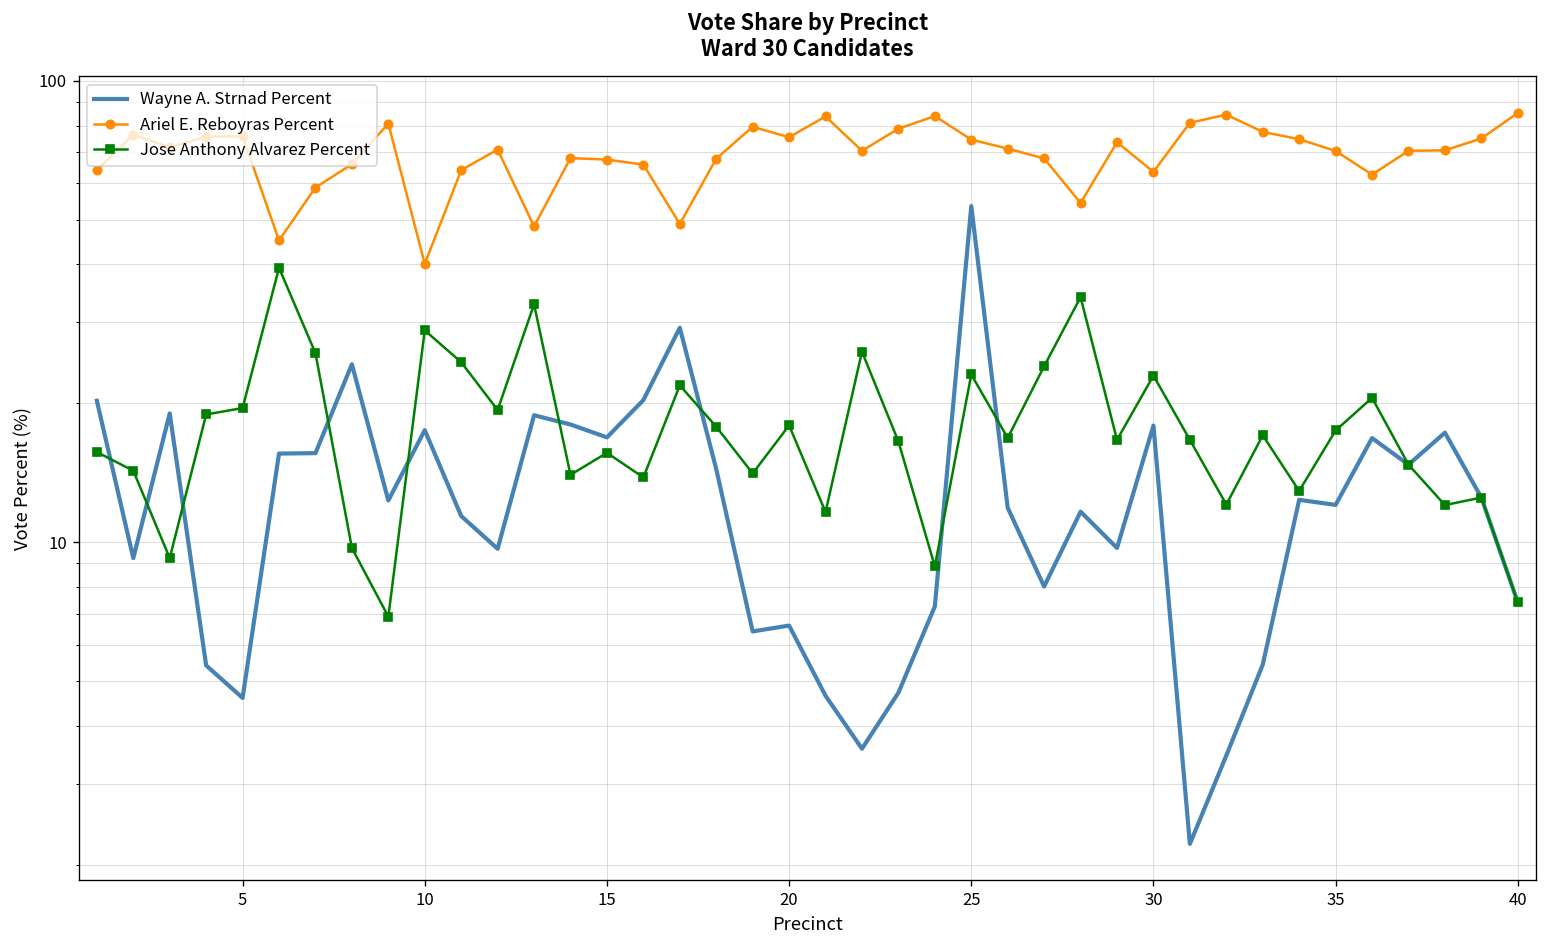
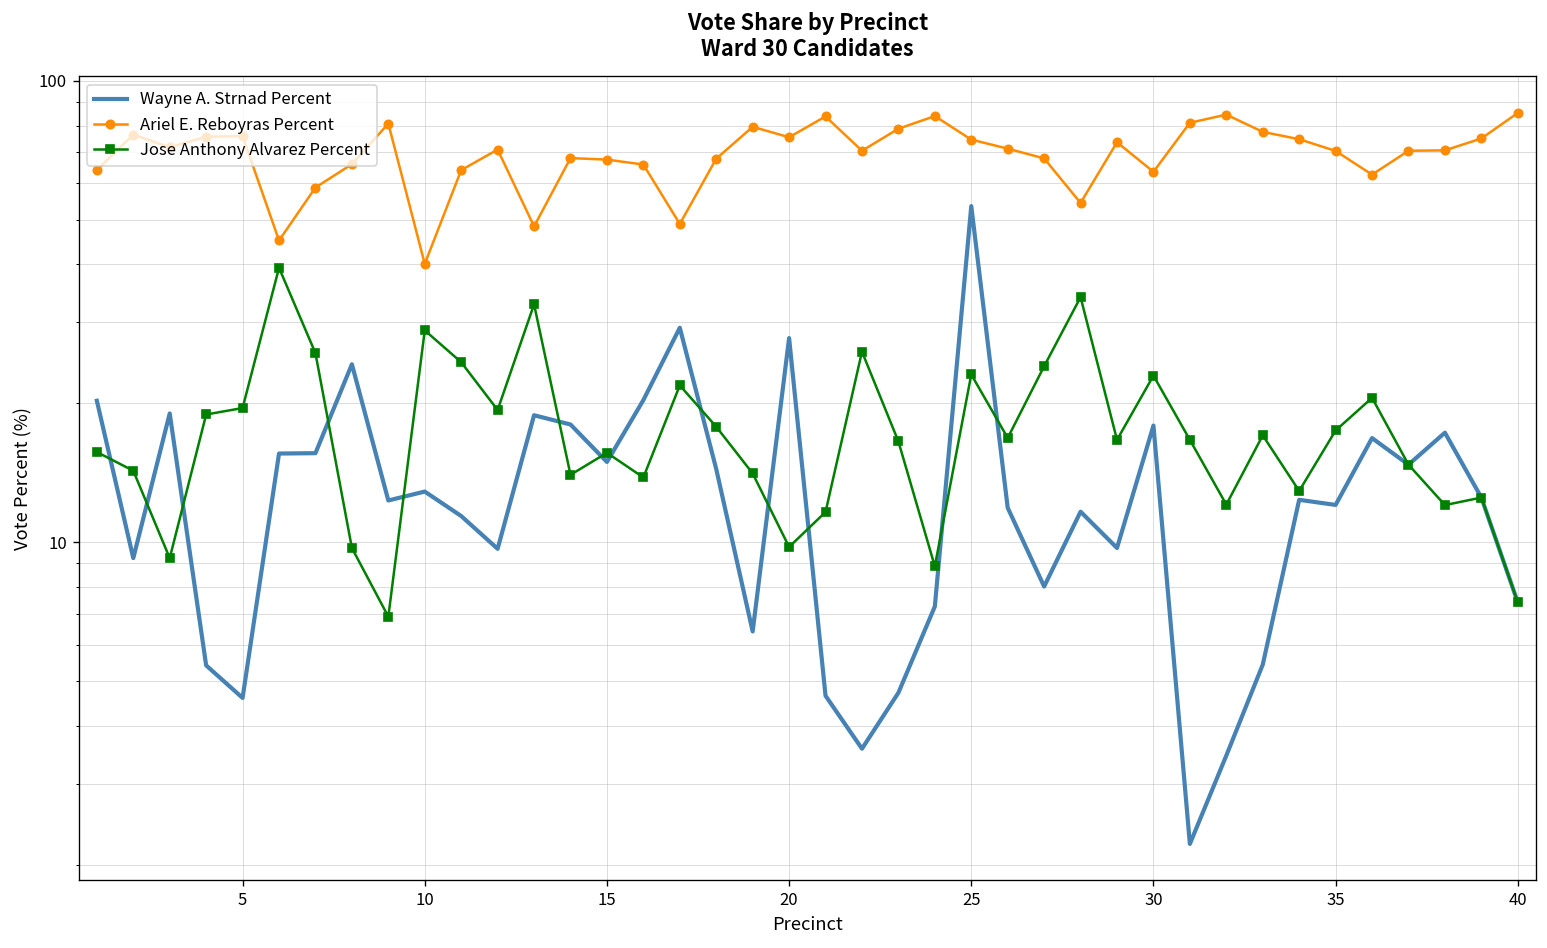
Wayne A. Strnad Percent, 10: 18 -> 12.9
Wayne A. Strnad Percent, 15: 17 -> 14.9
Wayne A. Strnad Percent, 20: 6.6 -> 28
Jose Anthony Alvarez Percent, 20: 18 -> 9.8
